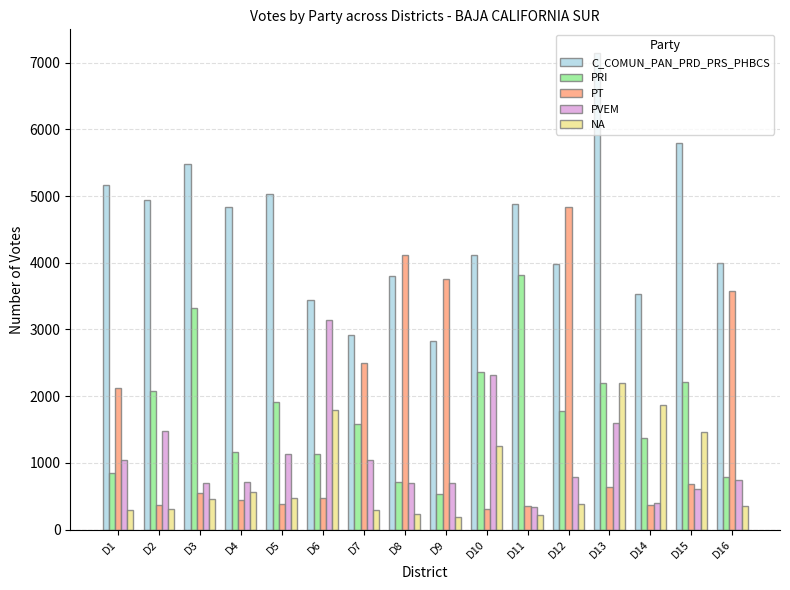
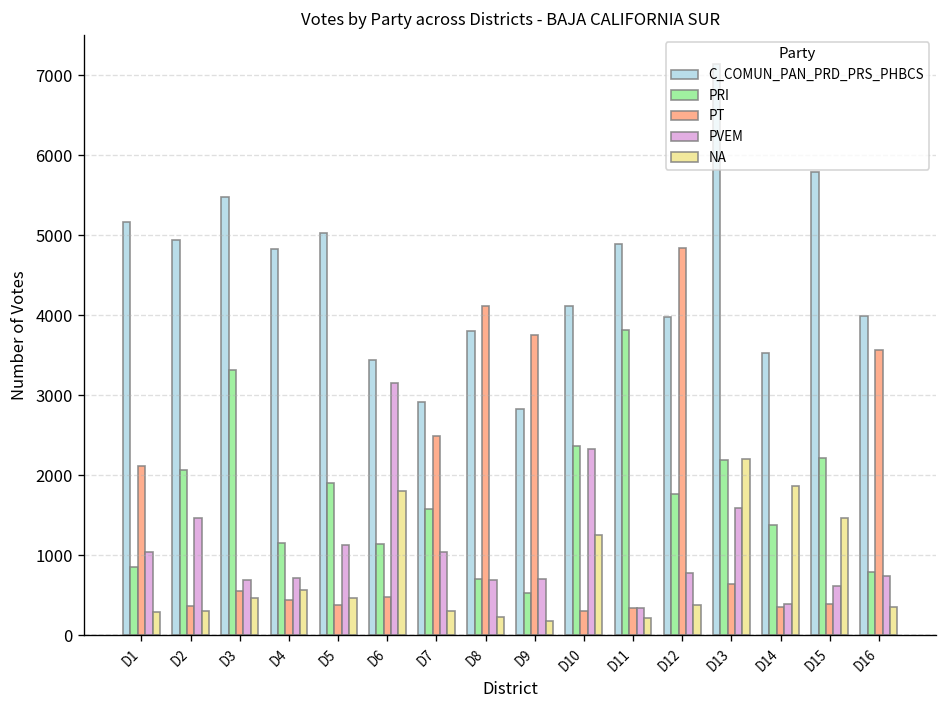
PT, D15: 700 -> 400
